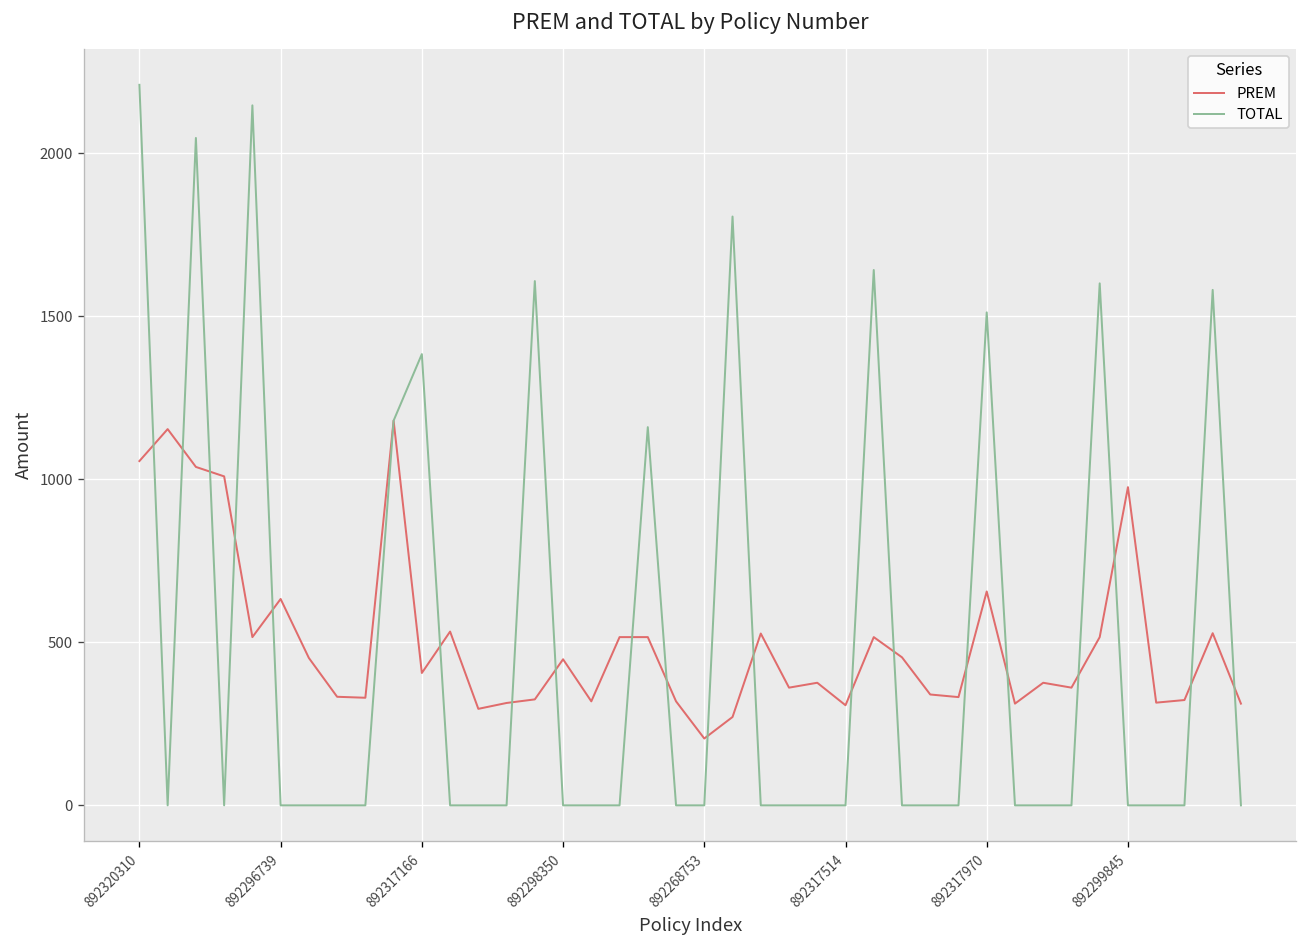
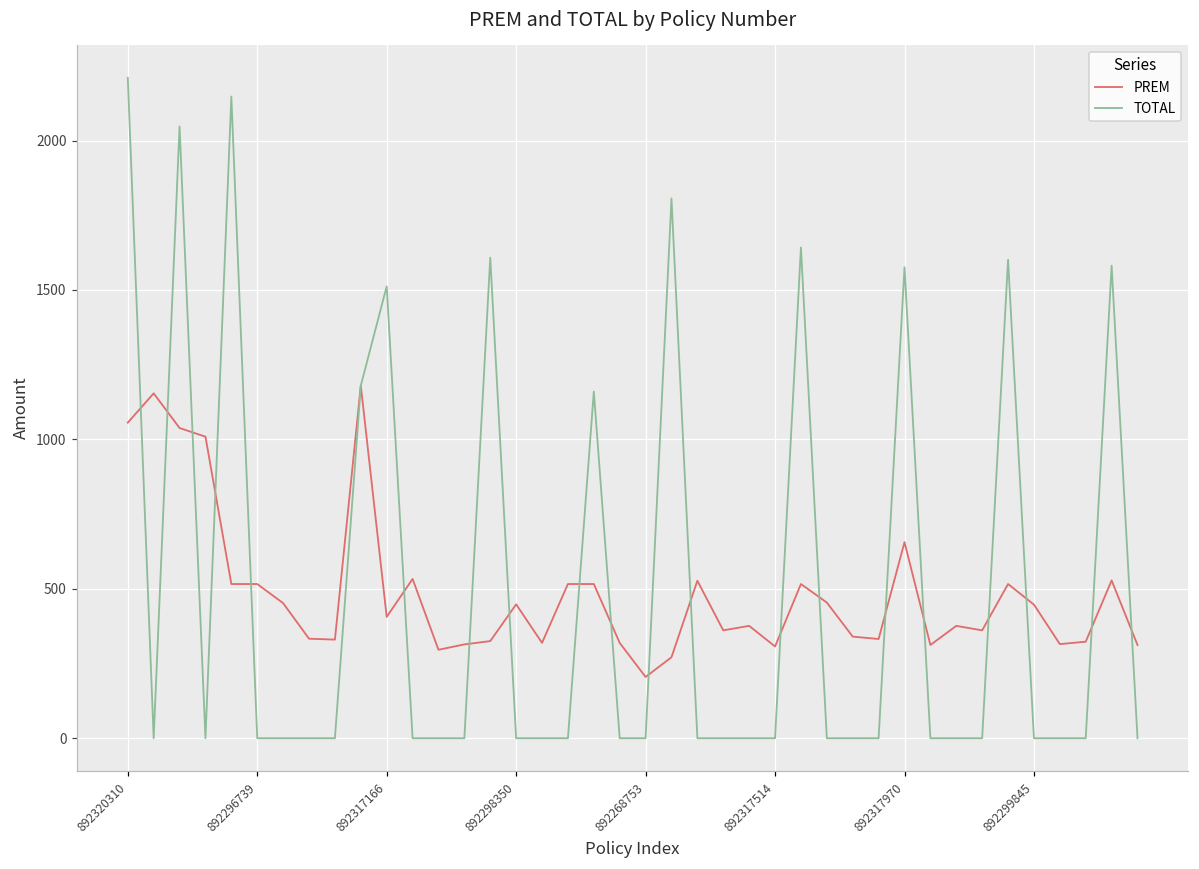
PREM, 892296739: 630 -> 520
TOTAL, 892317166: 1380 -> 1510
TOTAL, 892317970: 1510 -> 1580
PREM, 892299845: 980 -> 450
